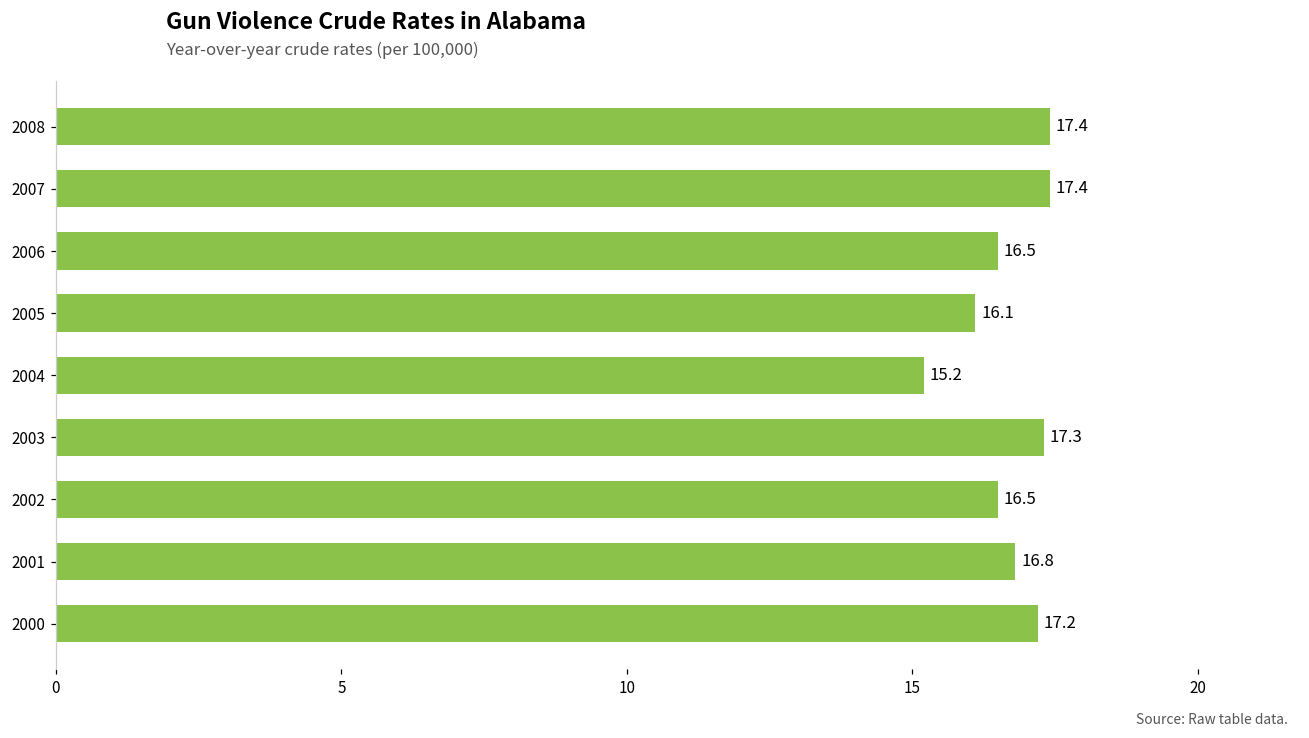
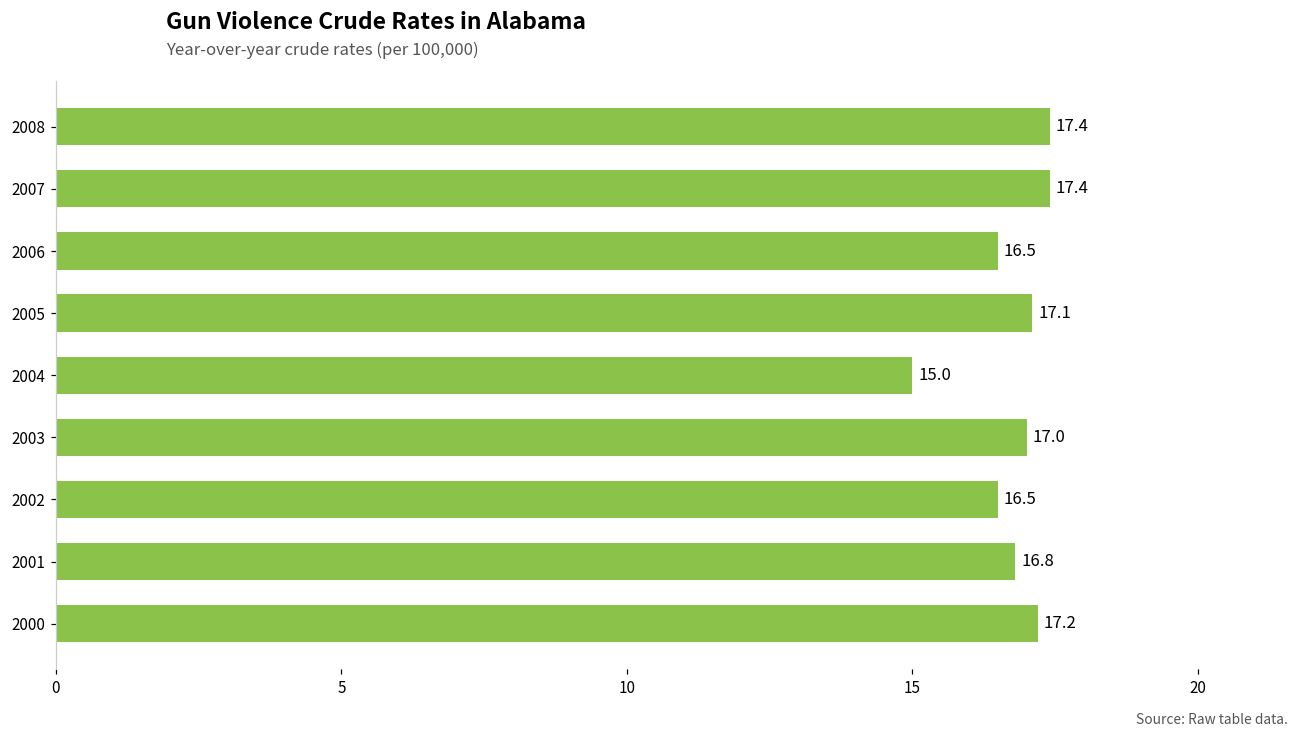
2005: 16.1 -> 17.1
2004: 15.2 -> 15.0
2003: 17.3 -> 17.0
